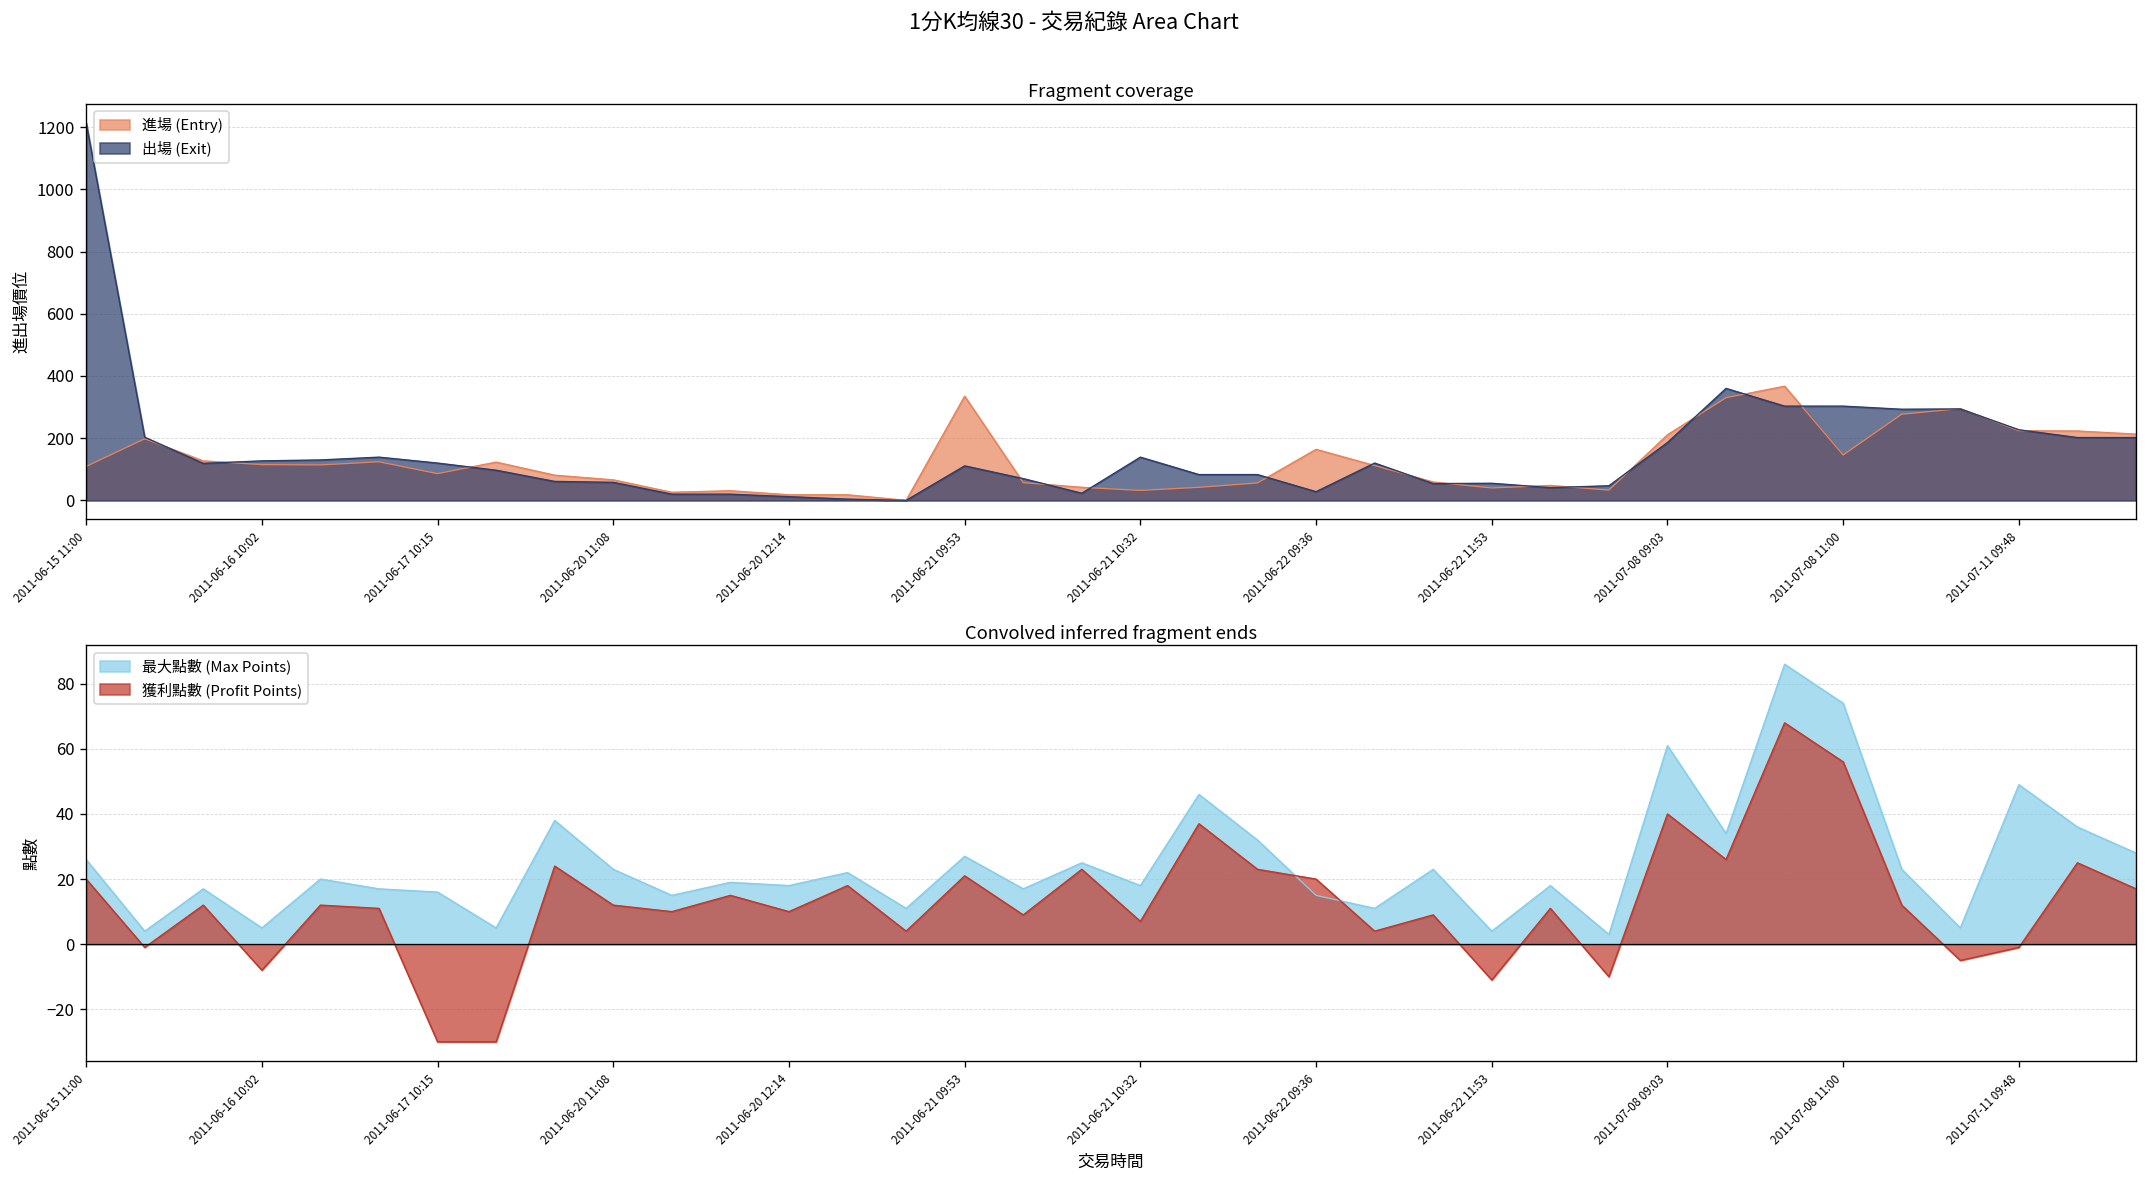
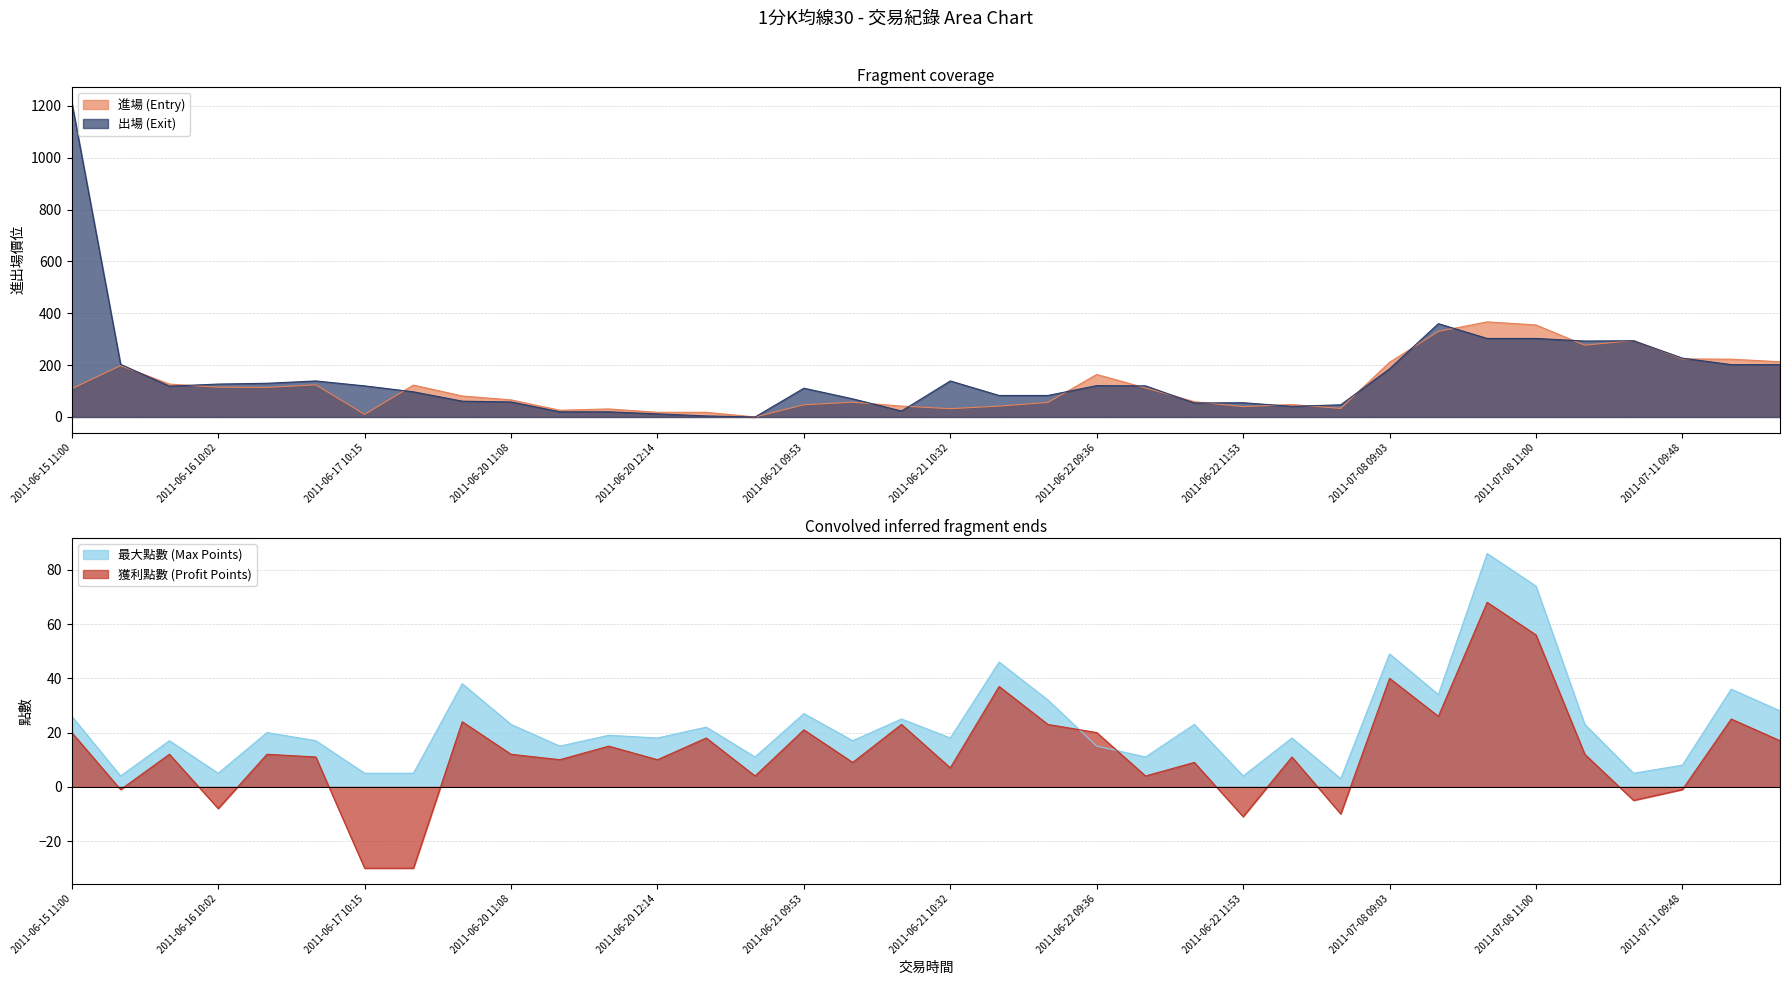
Fragment coverage, 進場 (Entry), 2011-06-17 10:15: 90 -> 10
Fragment coverage, 進場 (Entry), 2011-06-21 09:53: 340 -> 50
Fragment coverage, 出場 (Exit), 2011-06-22 09:36: 30 -> 120
Fragment coverage, 進場 (Entry), 2011-07-08 11:00: 150 -> 360
Convolved inferred fragment ends, 最大點數 (Max Points), 2011-06-17 10:15: 16 -> 5
Convolved inferred fragment ends, 最大點數 (Max Points), 2011-07-08 09:03: 61 -> 49
Convolved inferred fragment ends, 最大點數 (Max Points), 2011-07-11 09:48: 49 -> 8
